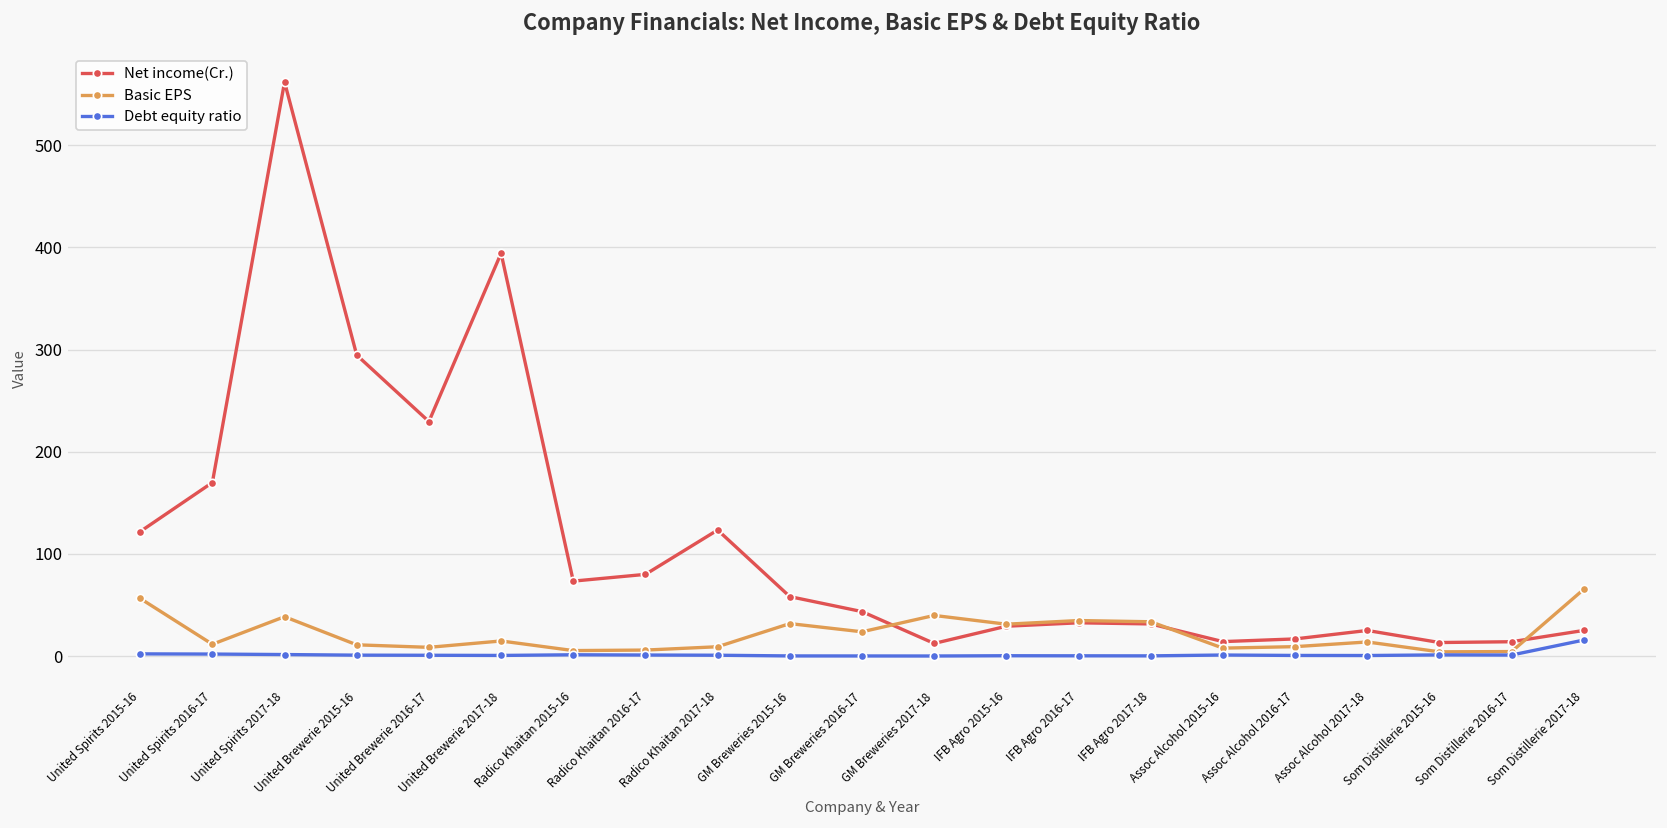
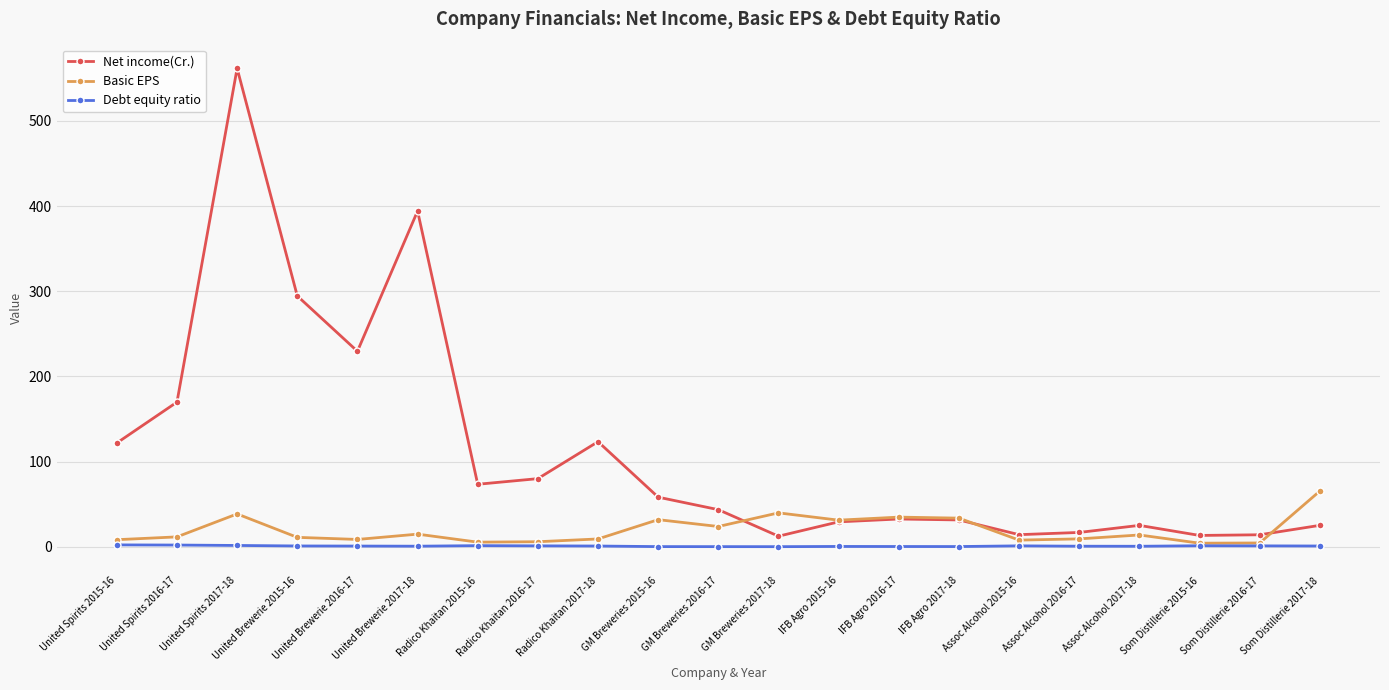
Basic EPS, United Spirits 2015-16: 60 -> 10
Debt equity ratio, Som Distillerie 2017-18: 20 -> 0
